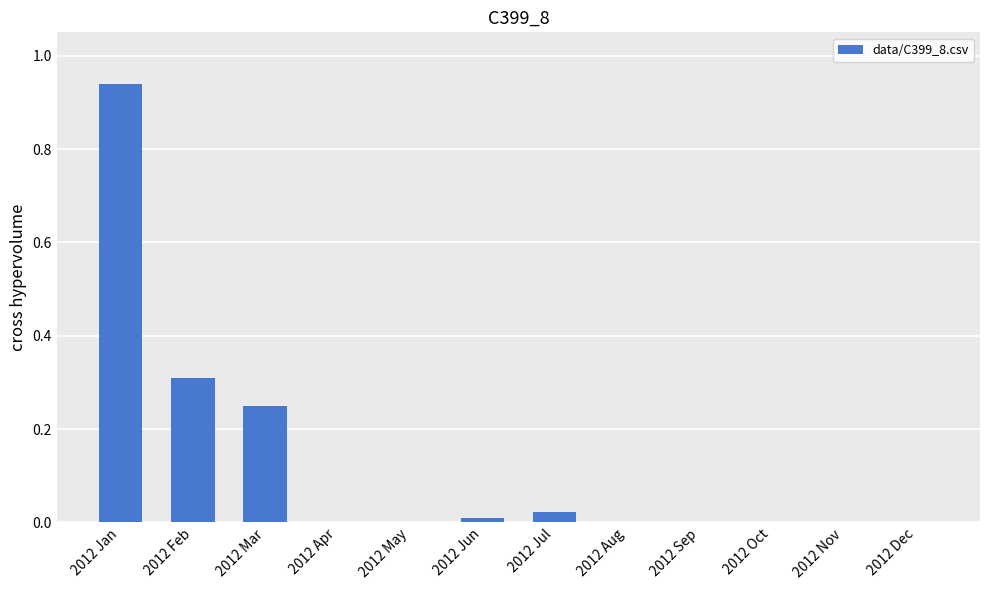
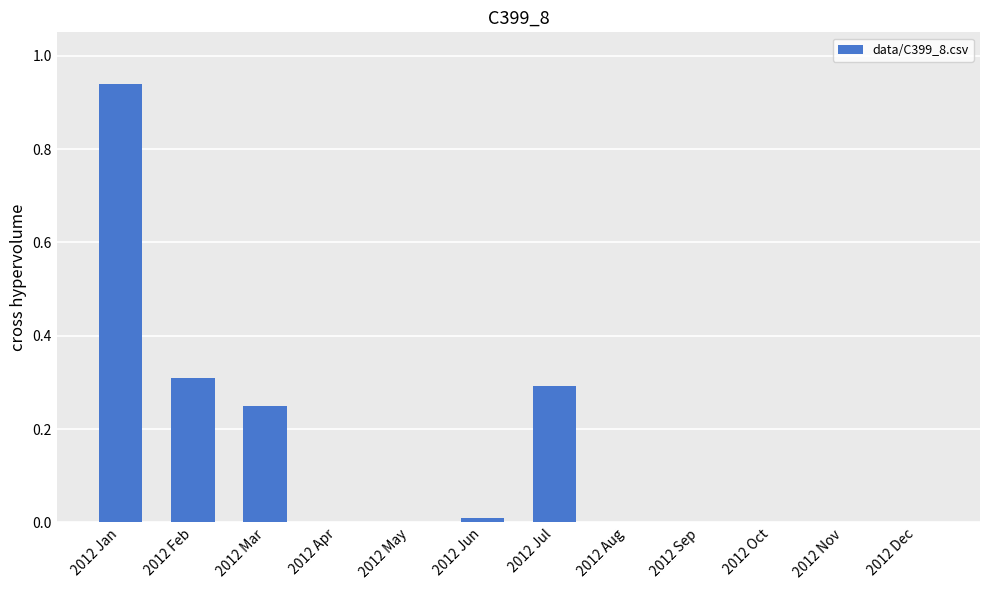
2012 Jul: 0.02 -> 0.29
